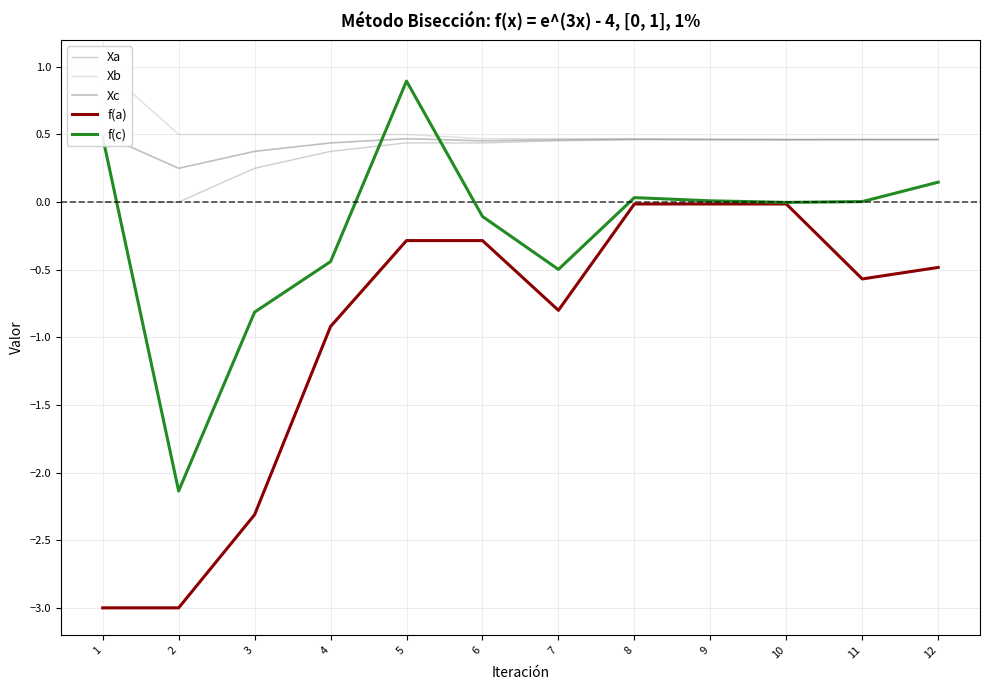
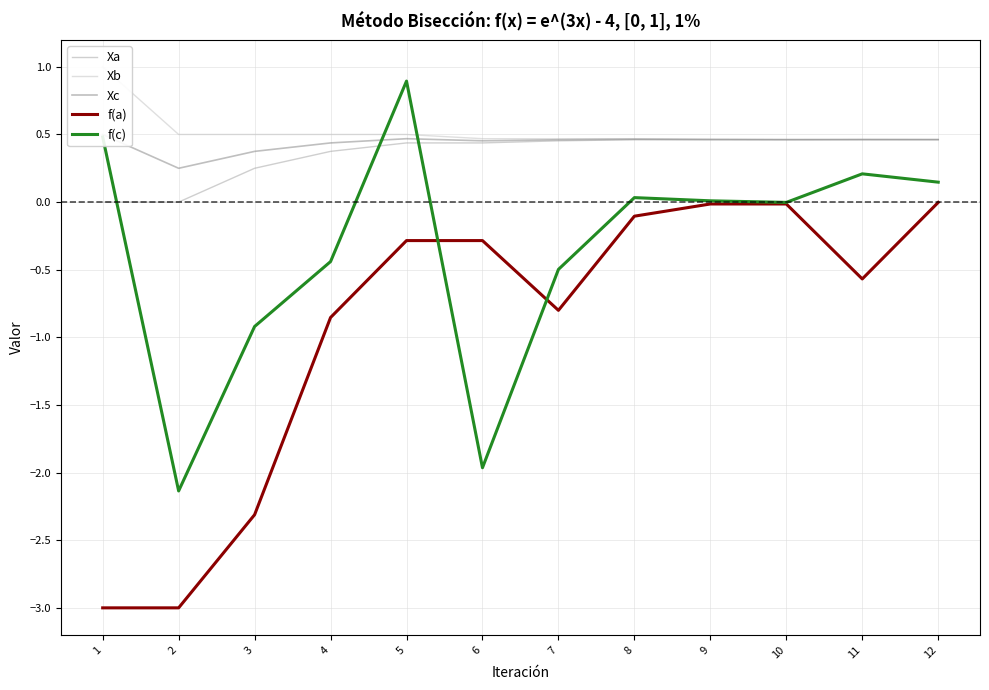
f(c), 3: -0.81 -> -0.92
f(a), 4: -0.92 -> -0.85
f(c), 6: -0.11 -> -1.96
f(a), 8: -0.01 -> -0.10
f(c), 11: 0.00 -> 0.21
f(a), 12: -0.48 -> 0.00
